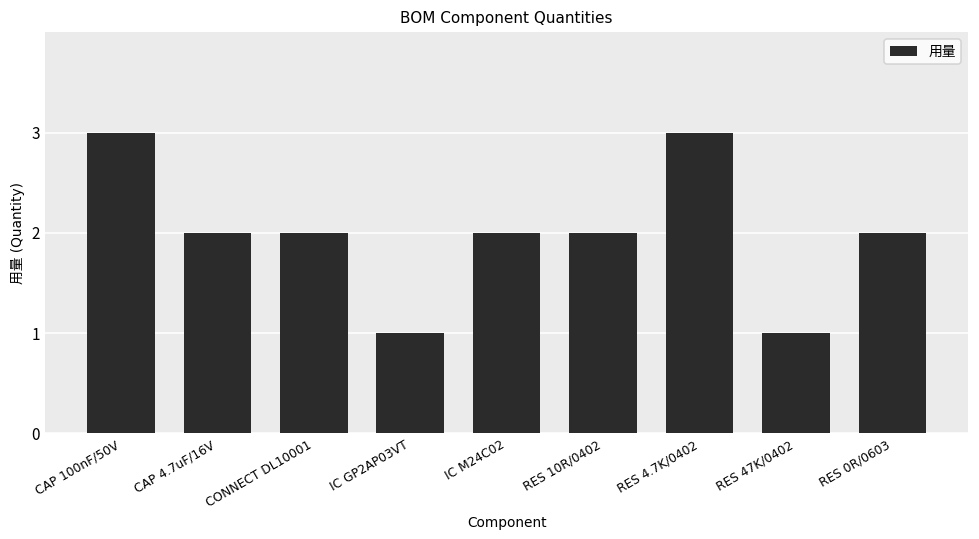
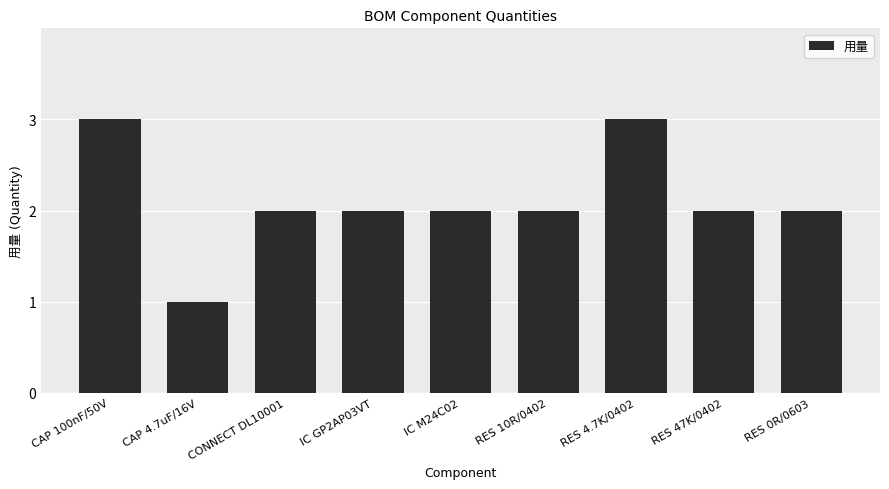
CAP 4.7uF/16V: 2 -> 1
IC GP2AP03VT: 1 -> 2
RES 47K/0402: 1 -> 2
